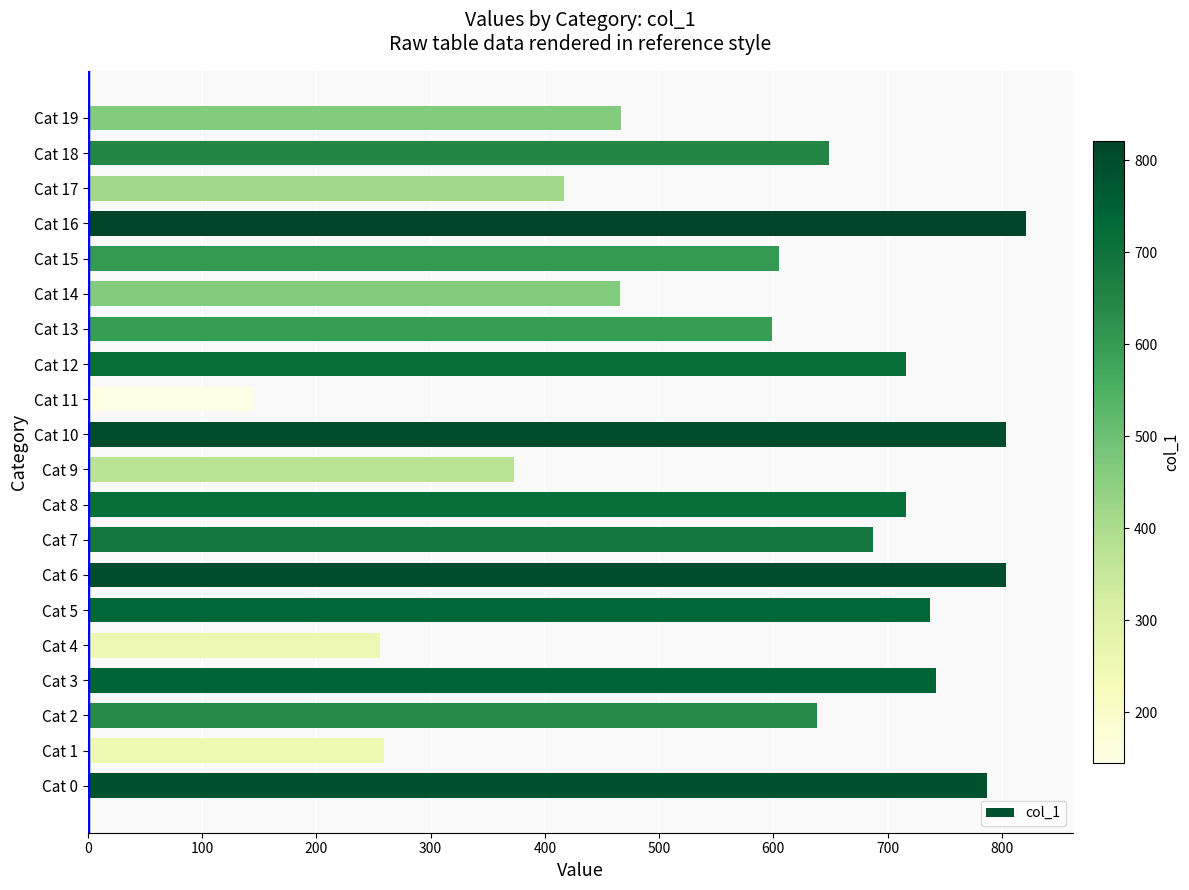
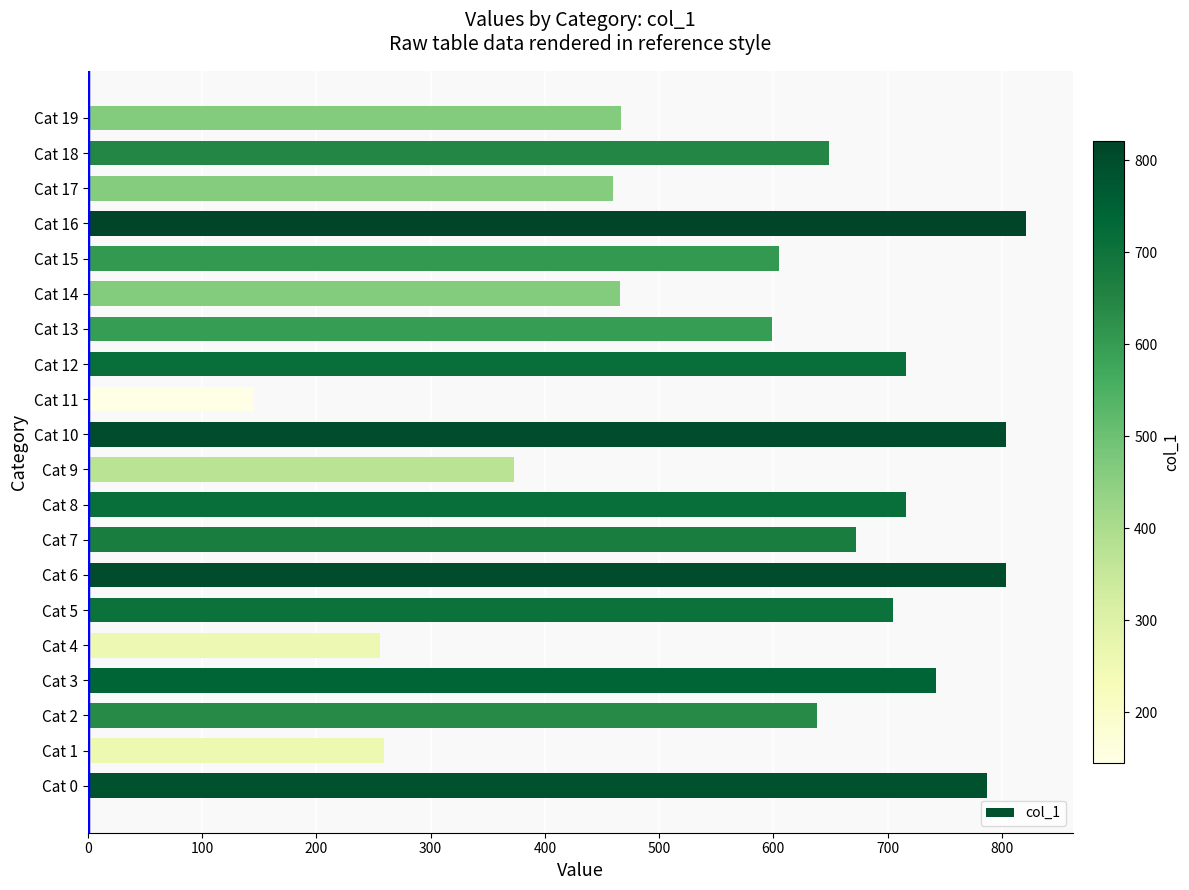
Cat 17: 417 -> 460
Cat 7: 687 -> 672
Cat 5: 737 -> 705
